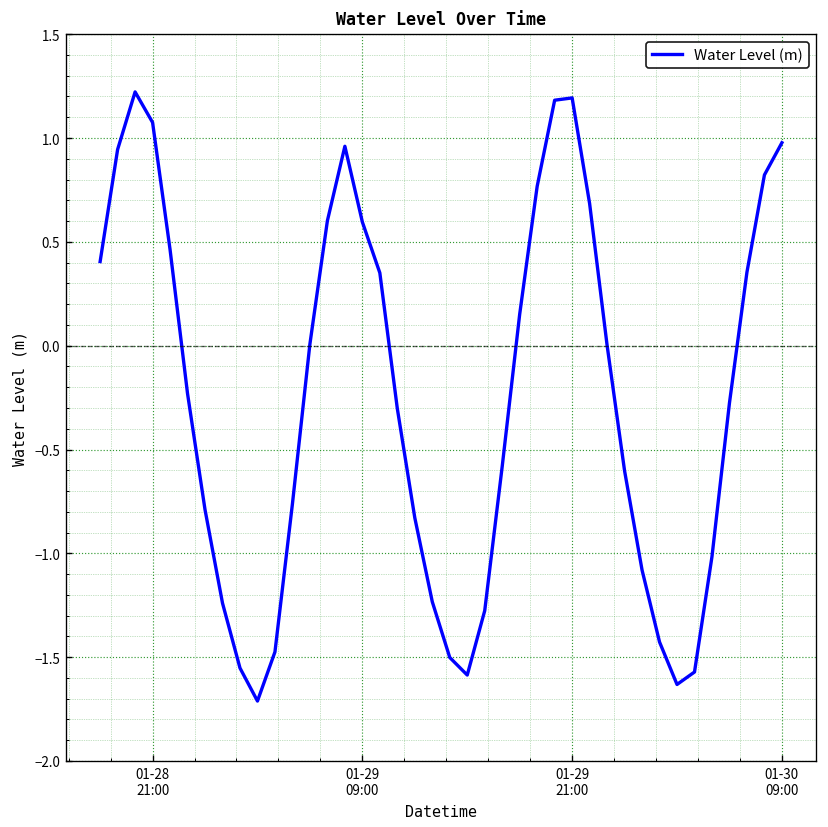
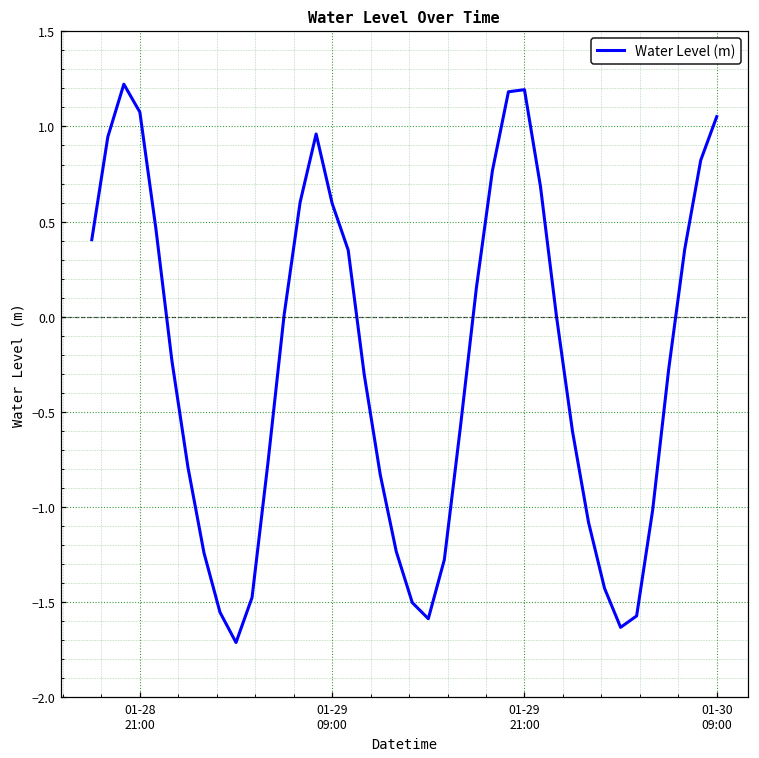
01-30 09:00: 0.98 -> 1.05
